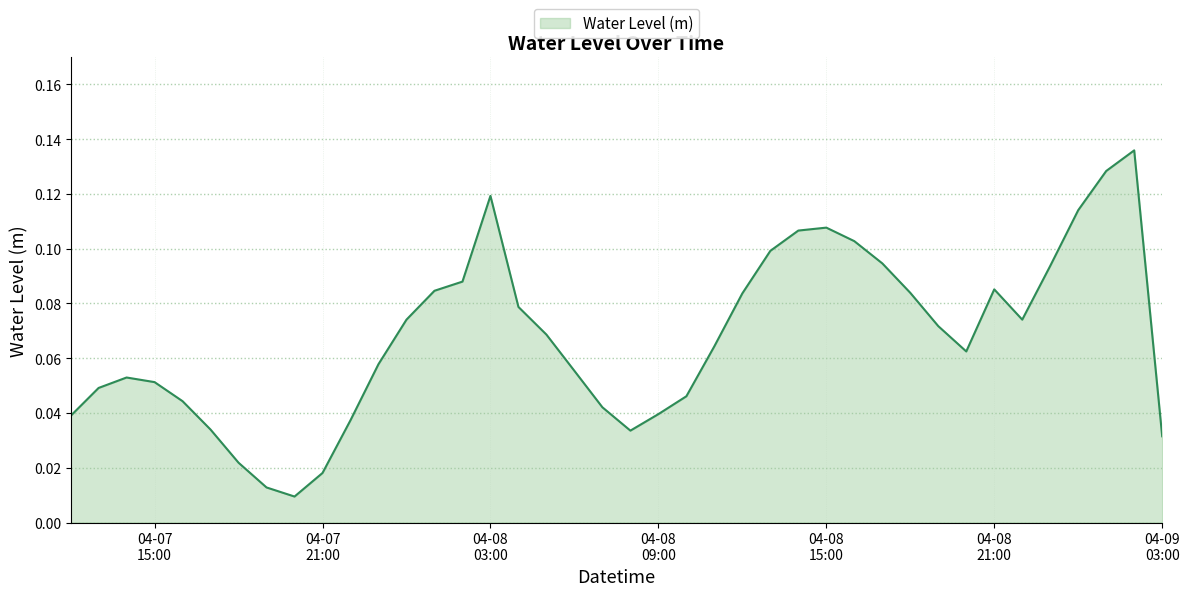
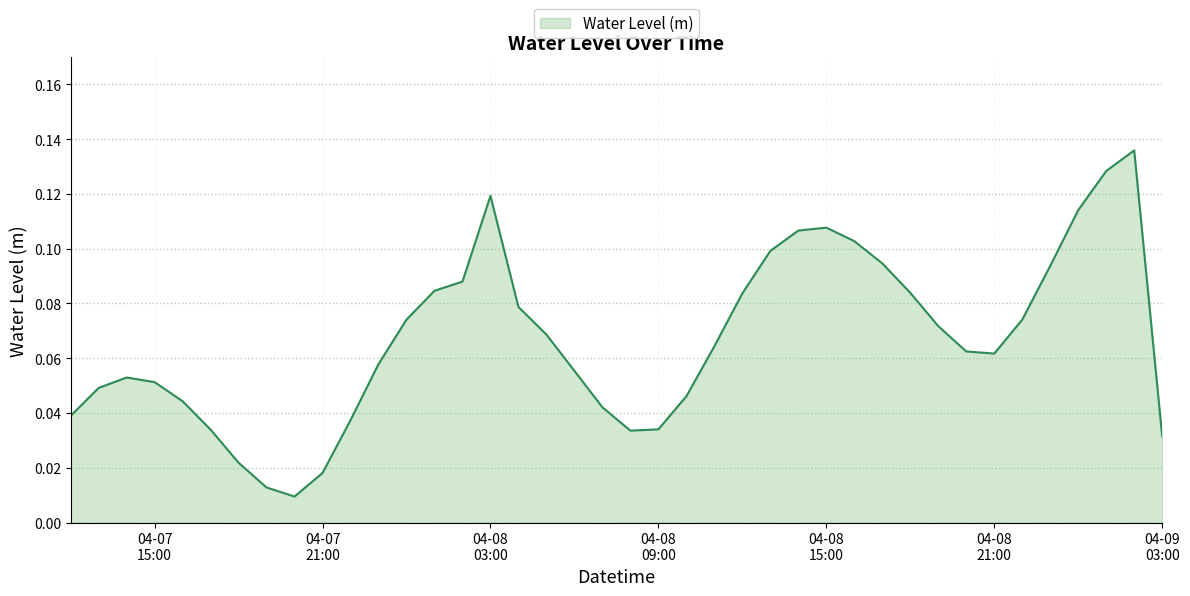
04-08 09:00: 0.040 -> 0.034
04-08 21:00: 0.085 -> 0.062
